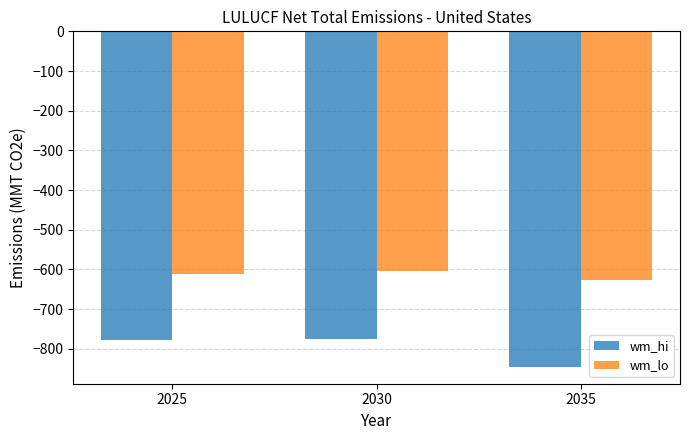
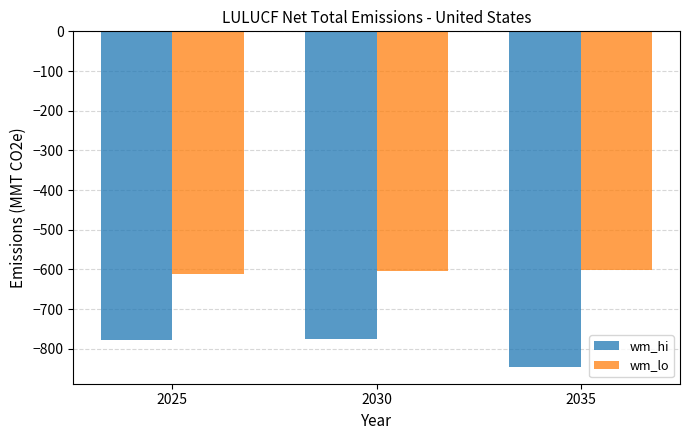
wm_lo, 2035: -630 -> -600
